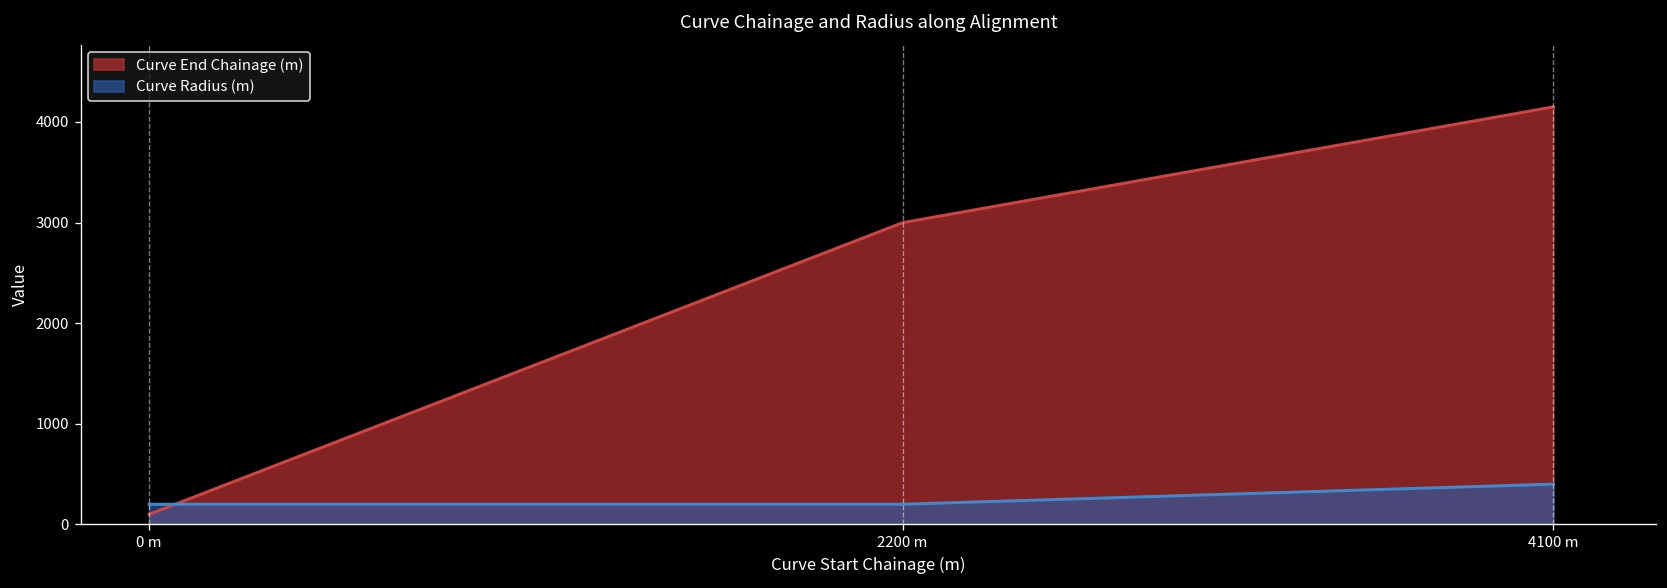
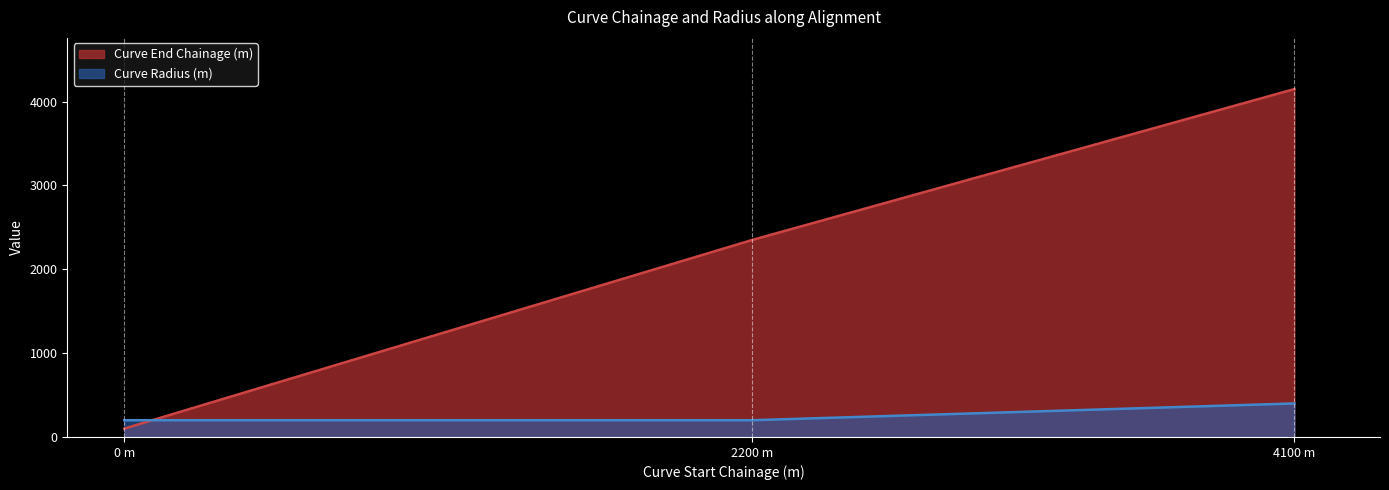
Curve End Chainage (m), 2200 m: 3000 -> 2400
